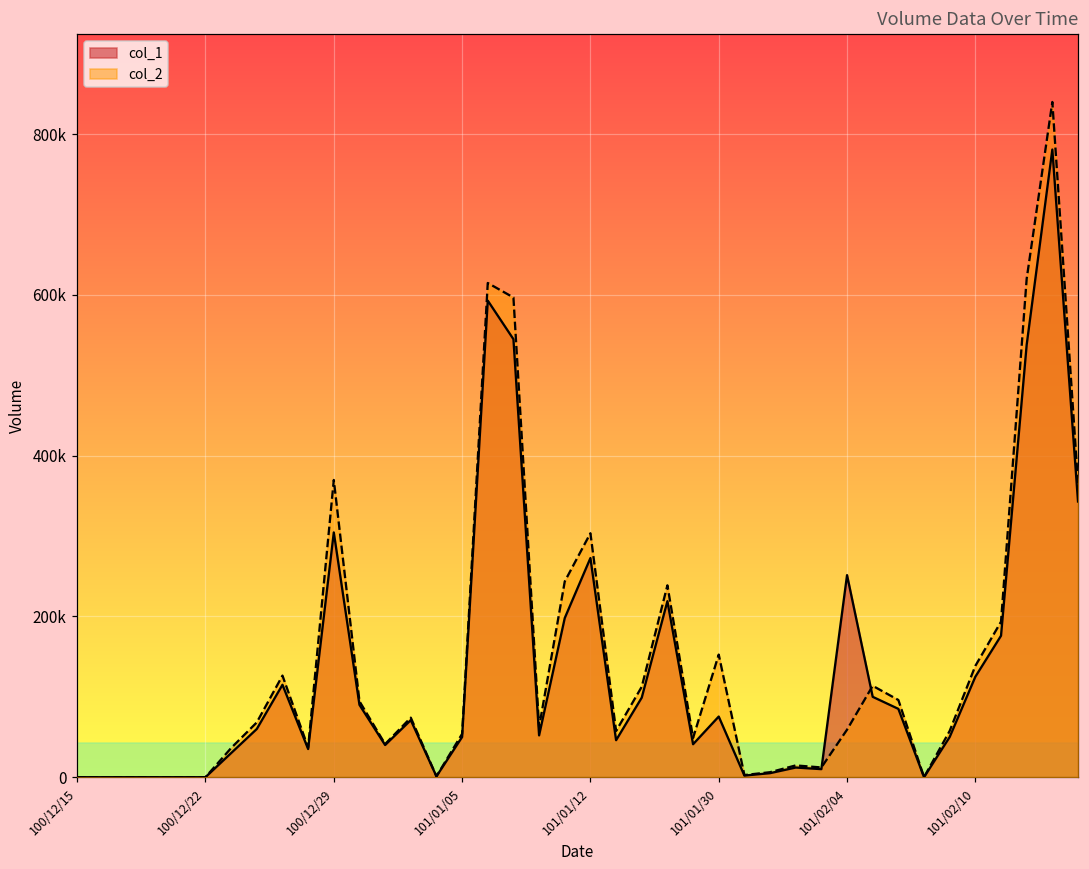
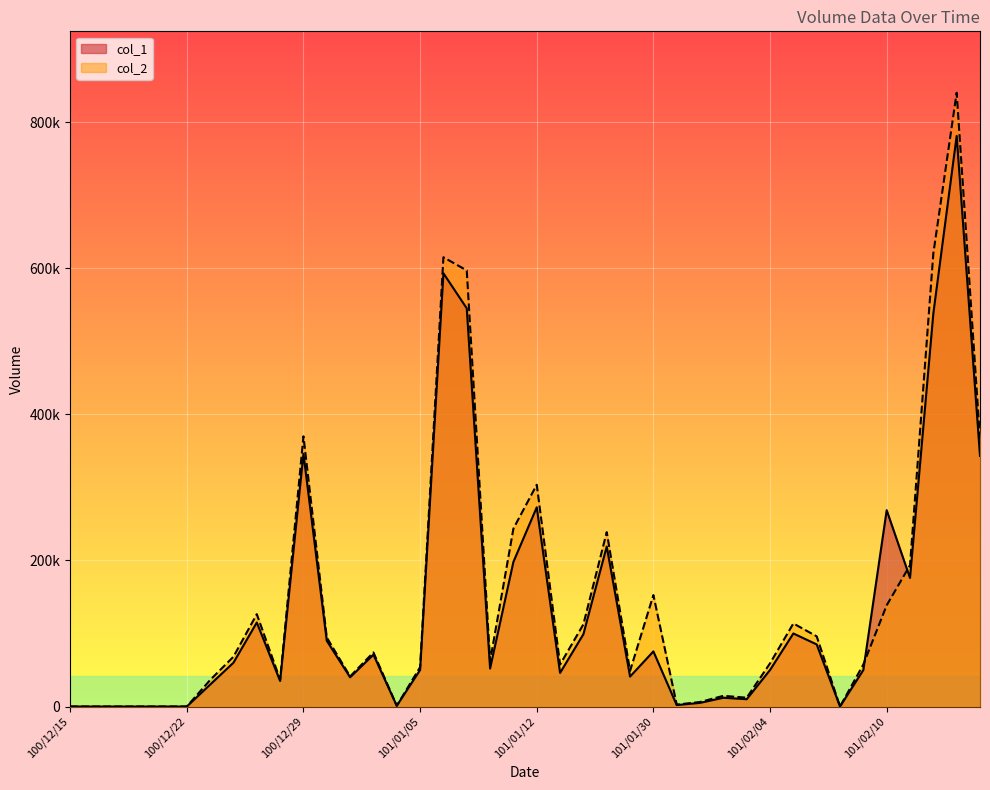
col_1, 100/12/29: 300000 -> 350000
col_1, 101/02/04: 250000 -> 50000
col_1, 101/02/10: 130000 -> 270000
